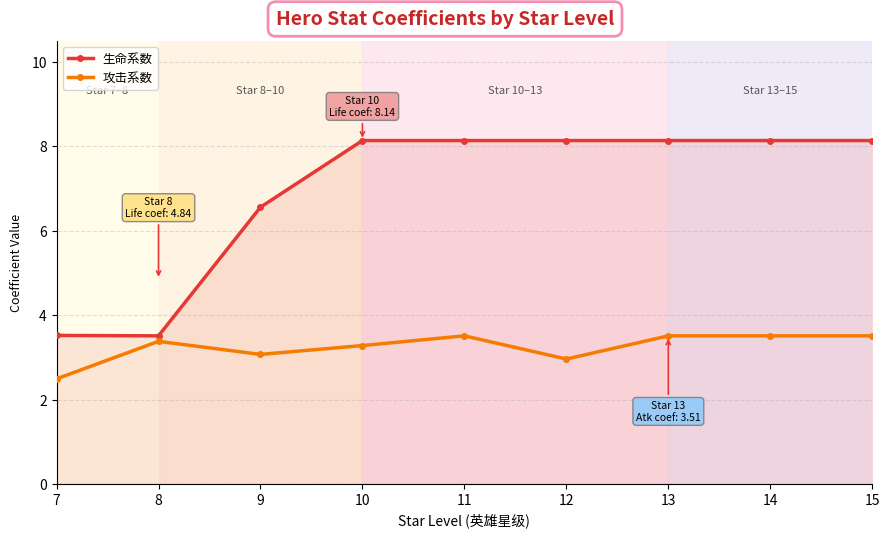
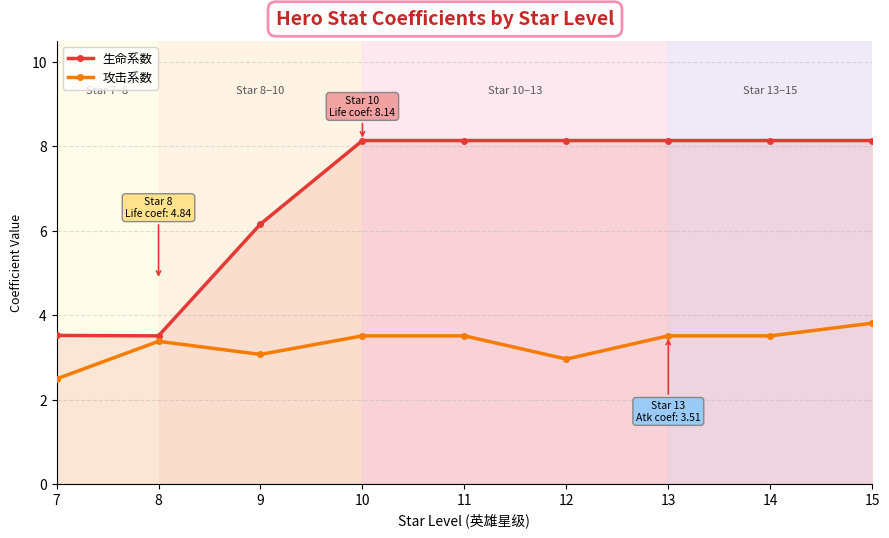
生命系数, 9: 6.6 -> 6.2
攻击系数, 10: 3.3 -> 3.5
攻击系数, 15: 3.5 -> 3.8
